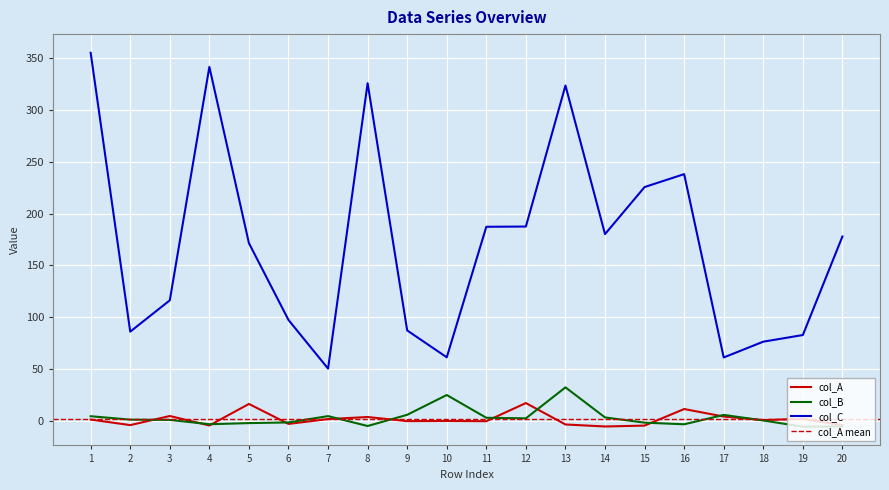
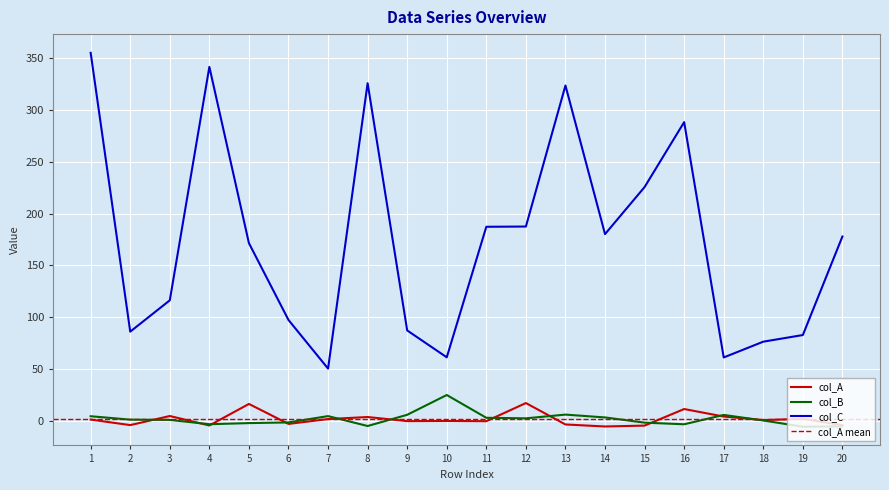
col_B, 13: 32 -> 6
col_C, 16: 238 -> 288
